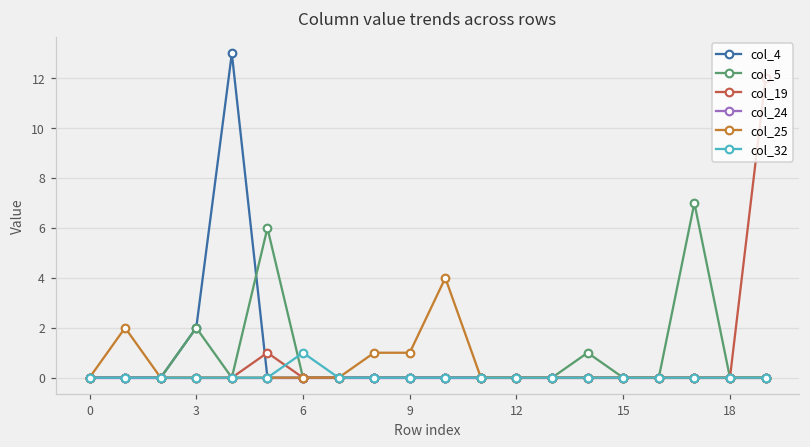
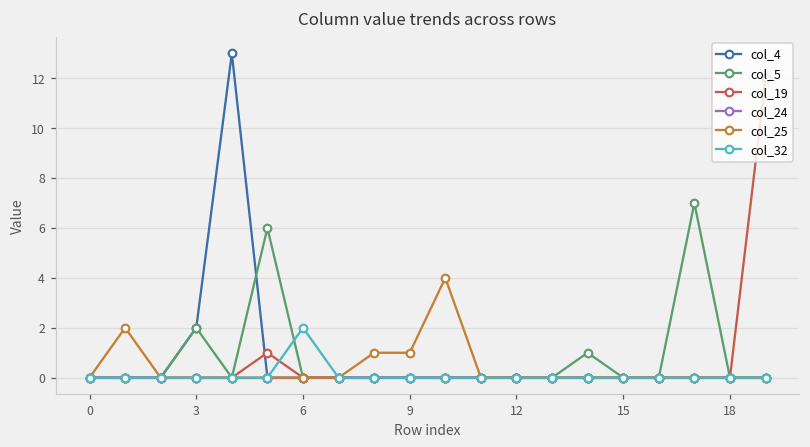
col_32, 6: 1 -> 2
